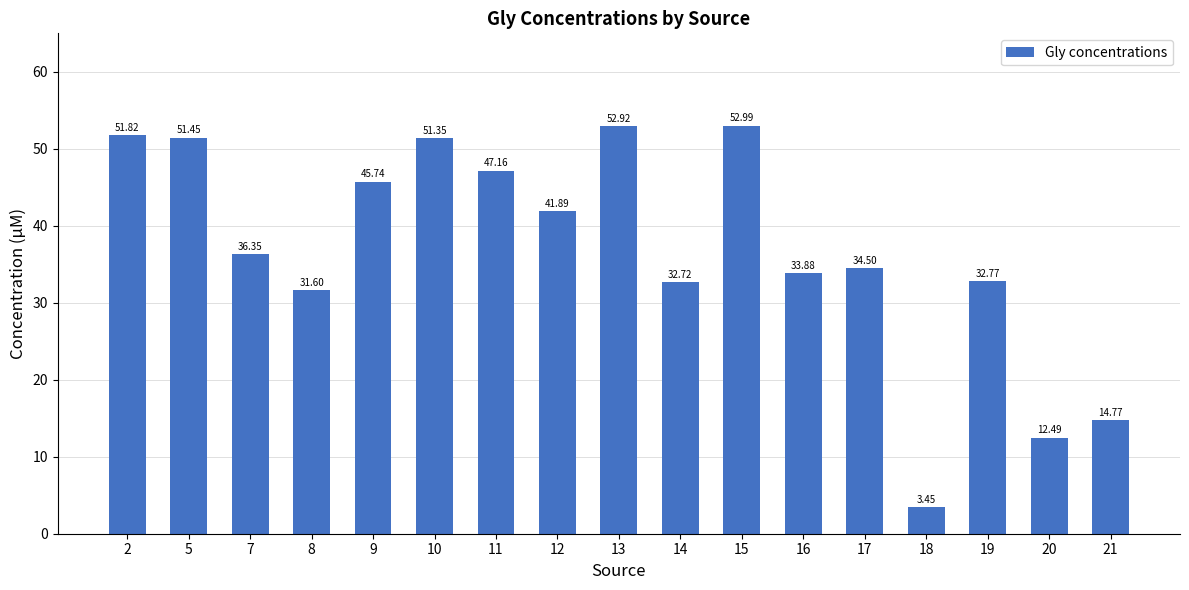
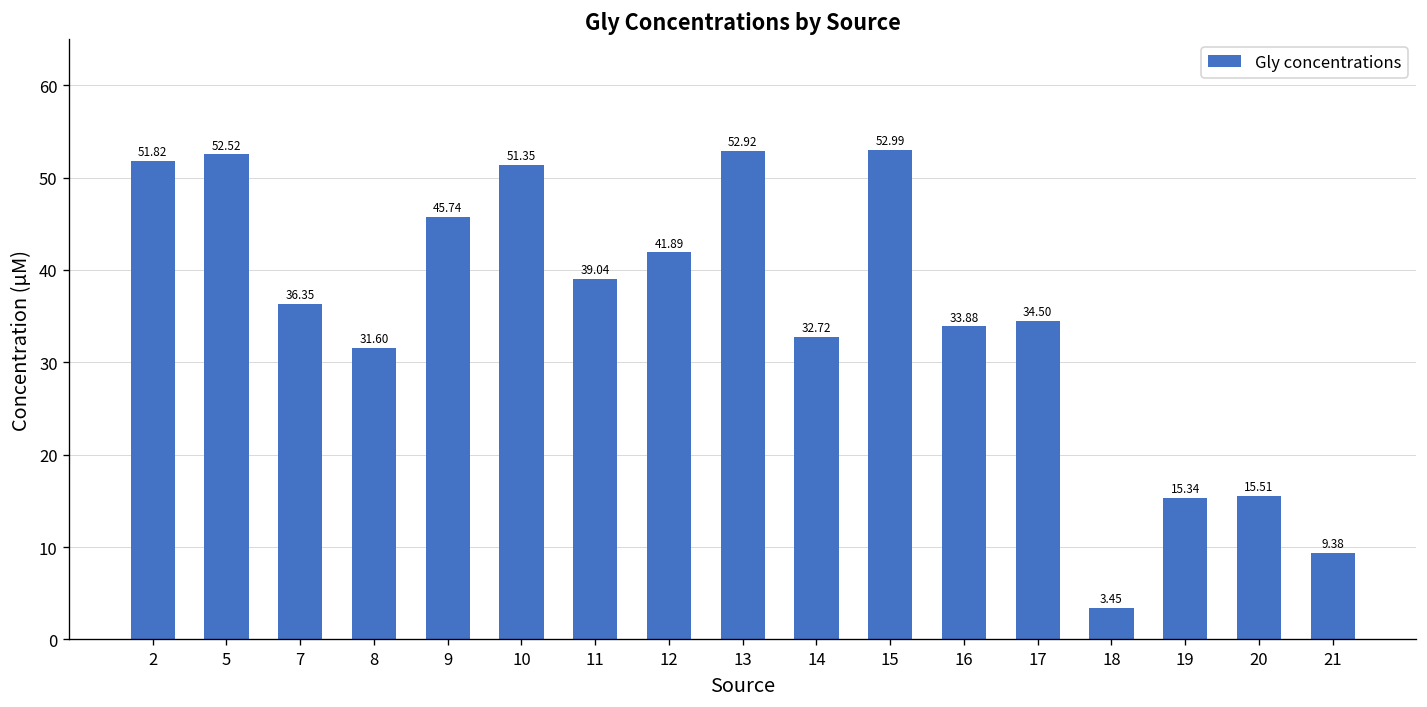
5: 51.45 -> 52.52
11: 47.16 -> 39.04
19: 32.77 -> 15.34
20: 12.49 -> 15.51
21: 14.77 -> 9.38
